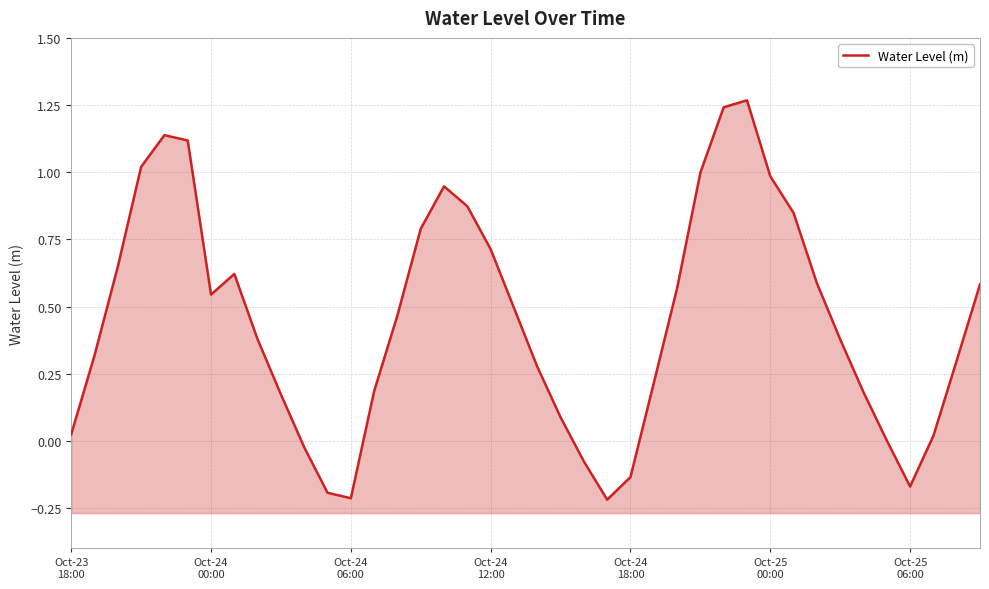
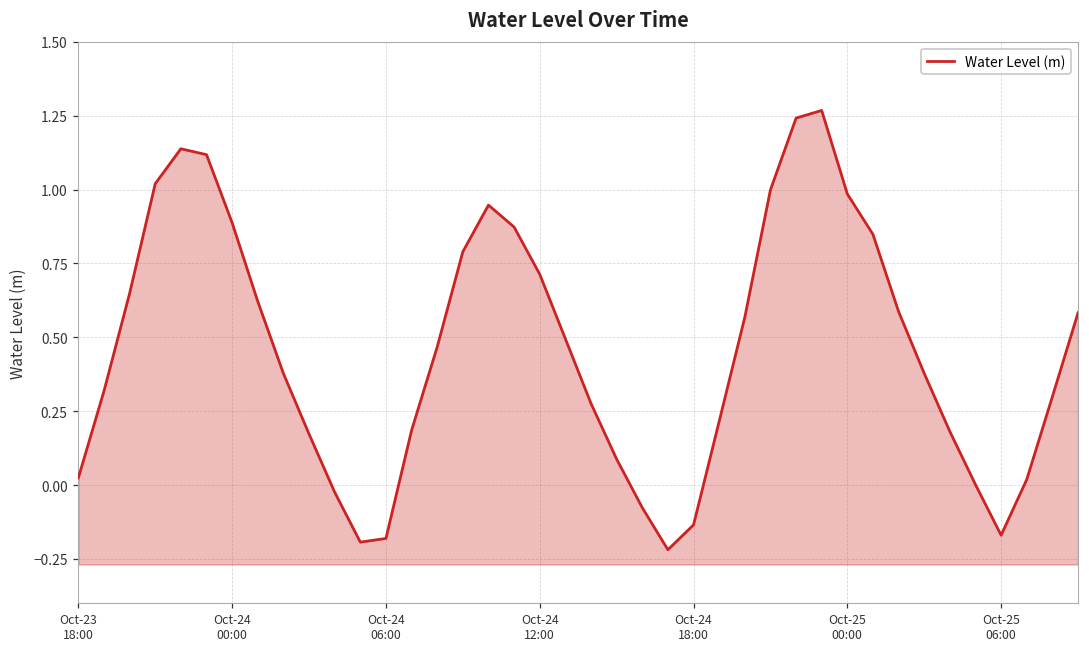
Oct-24 00:00: 0.54 -> 0.89
Oct-24 06:00: -0.21 -> -0.18
